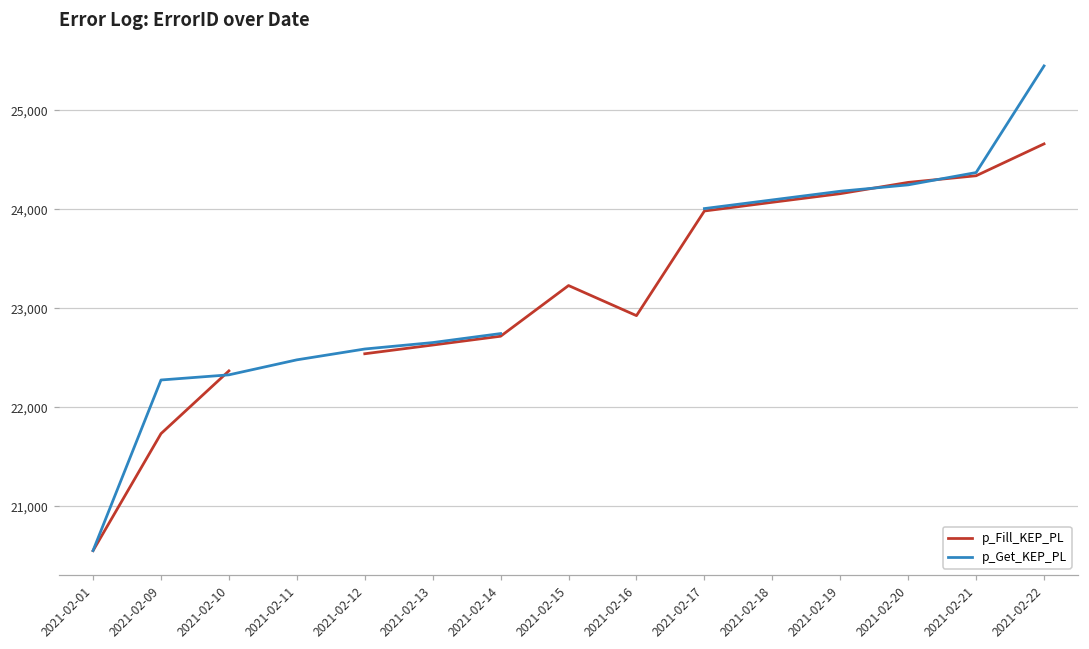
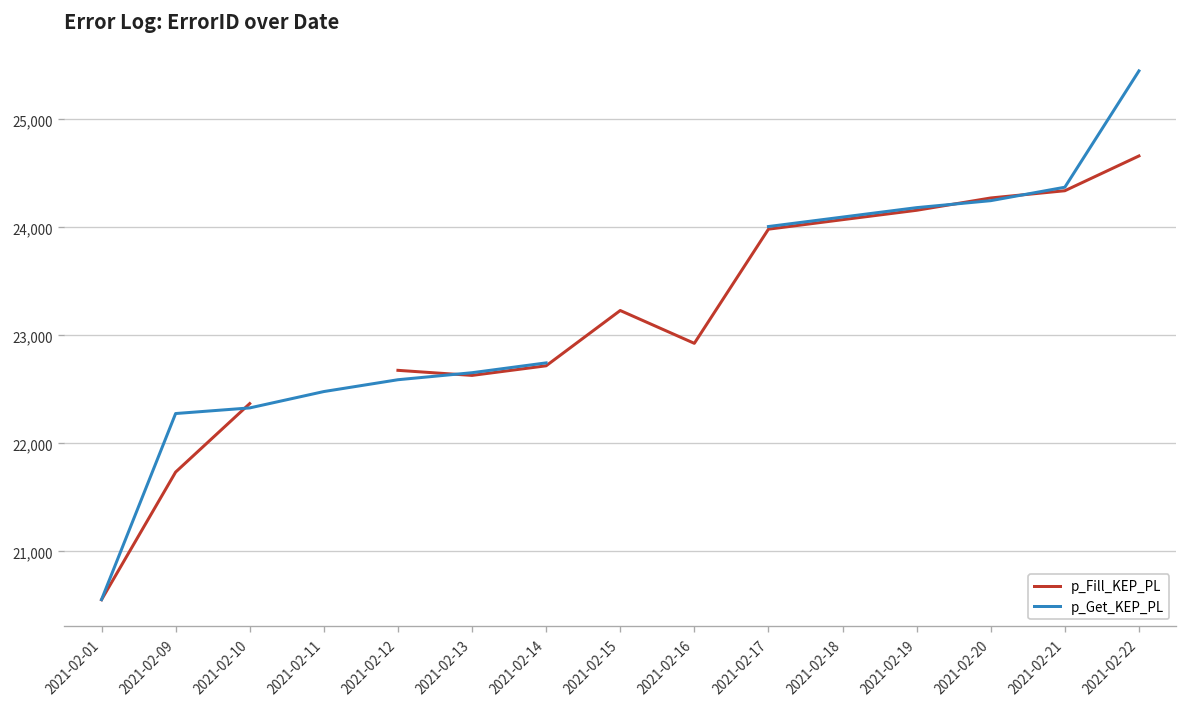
p_Fill_KEP_PL, 2021-02-12: 22,500 -> 22,700
